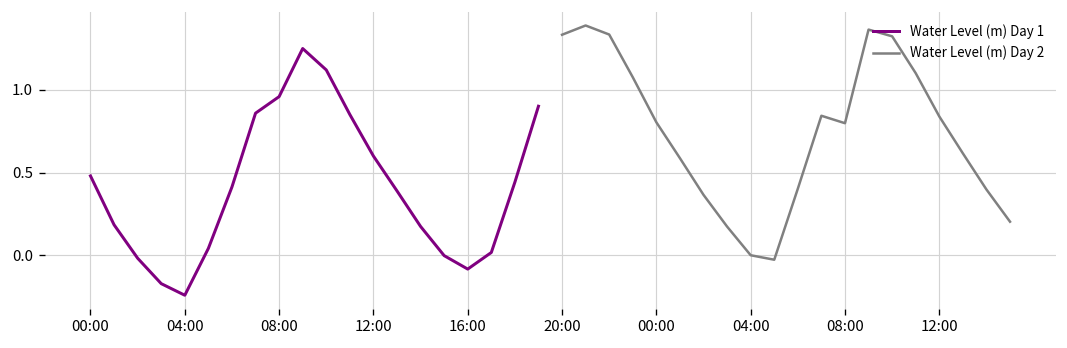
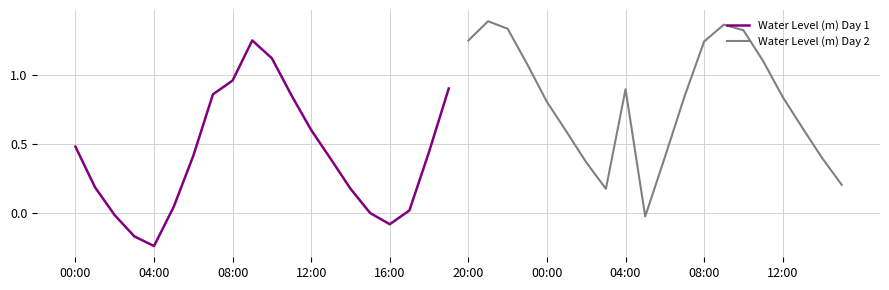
Water Level (m) Day 2, 20:00: 1.33 -> 1.25
Water Level (m) Day 2, 04:00: 0.00 -> 0.90
Water Level (m) Day 2, 08:00: 0.80 -> 1.24
